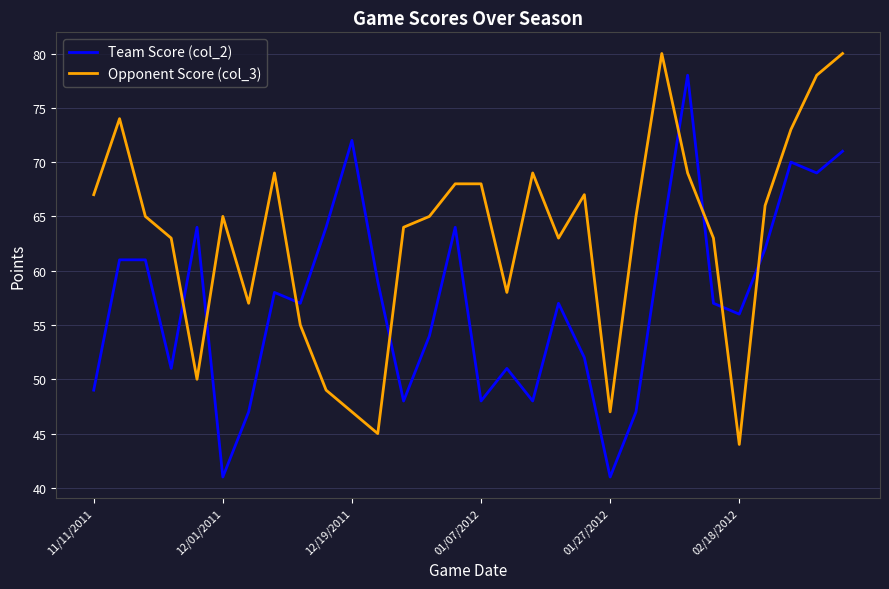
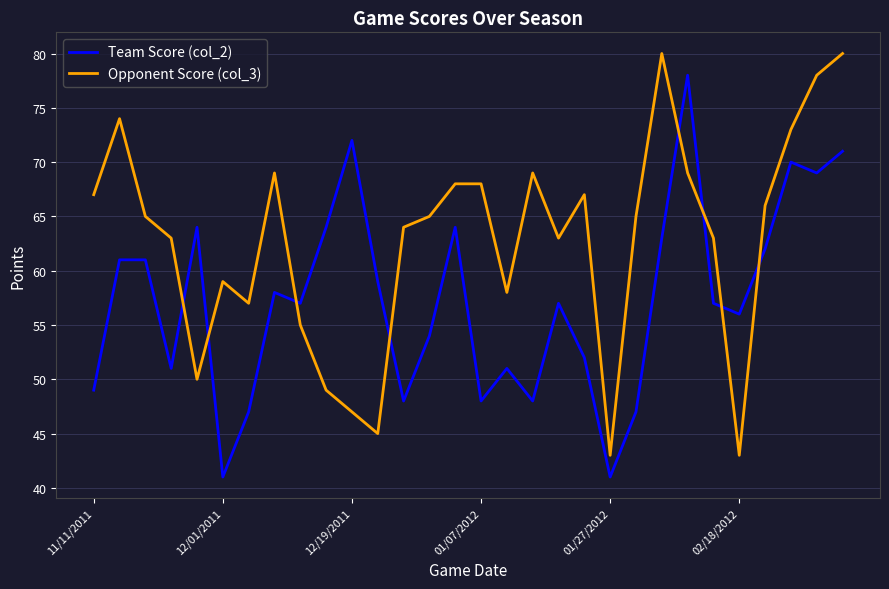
Opponent Score (col_3), 12/01/2011: 65 -> 59
Opponent Score (col_3), 01/27/2012: 47 -> 43
Opponent Score (col_3), 02/18/2012: 44 -> 43
